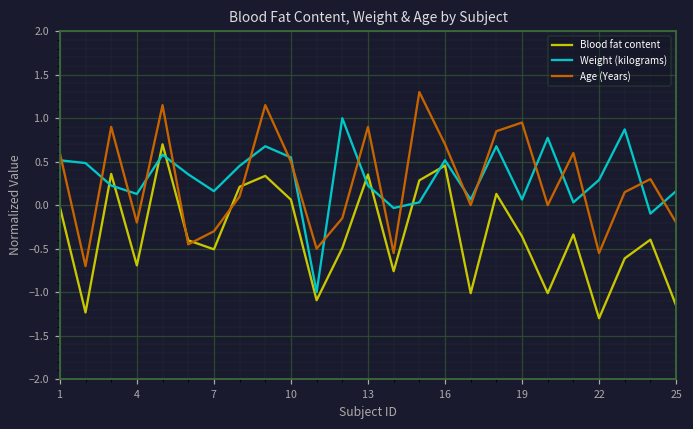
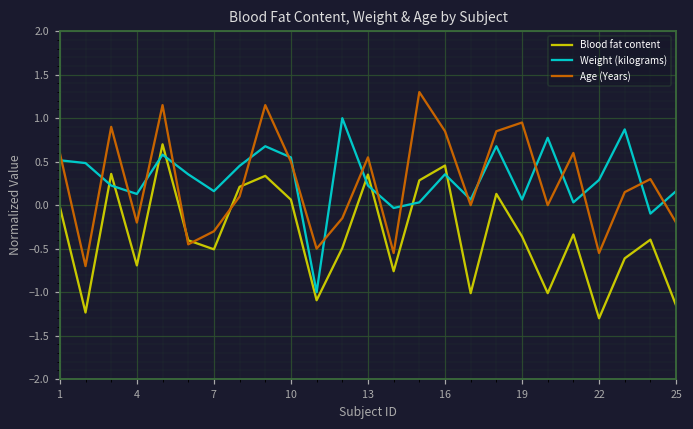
Age (Years), 13: 0.9 -> 0.6
Weight (kilograms), 16: 0.5 -> 0.4
Age (Years), 16: 0.7 -> 0.9
